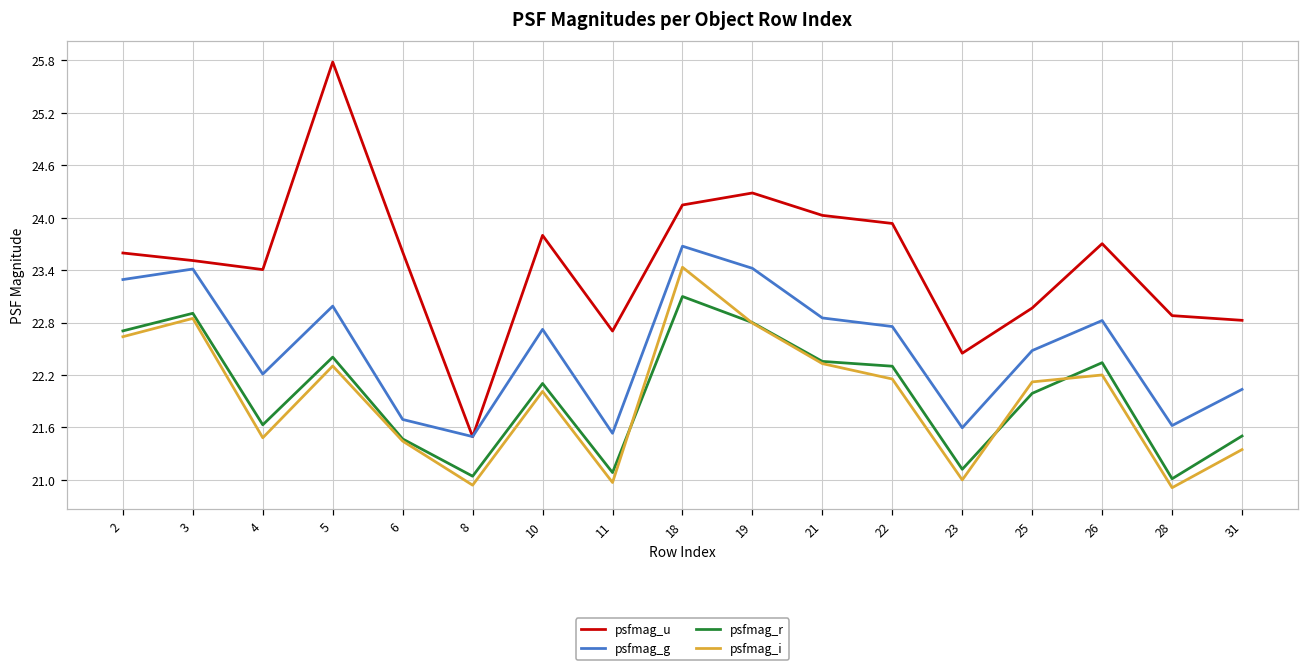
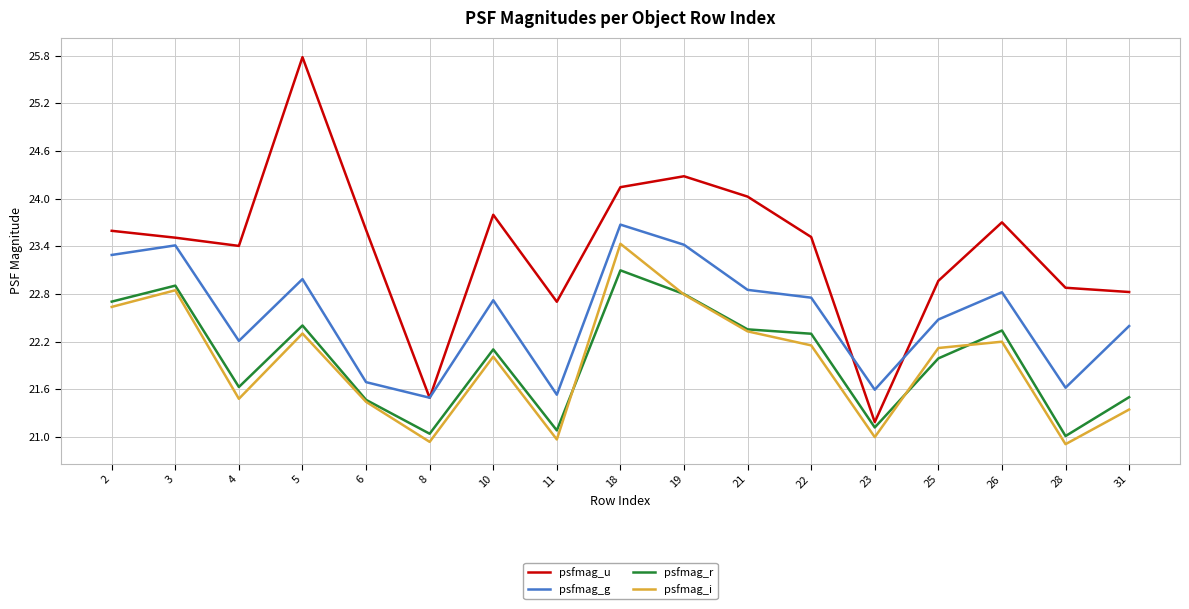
psfmag_u, 22: 23.9 -> 23.5
psfmag_u, 23: 22.4 -> 21.2
psfmag_g, 31: 22.0 -> 22.4
